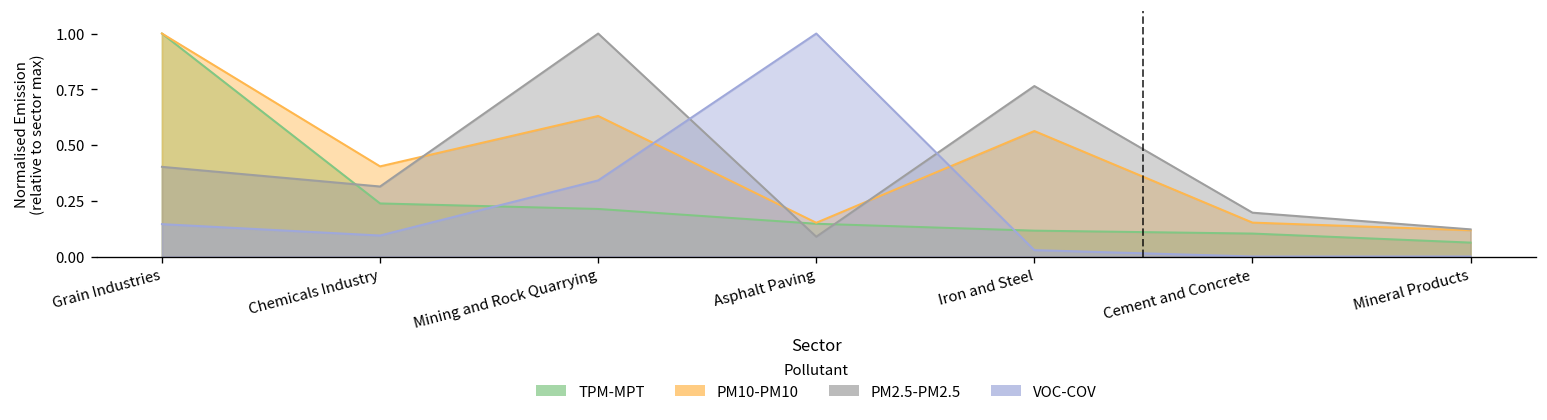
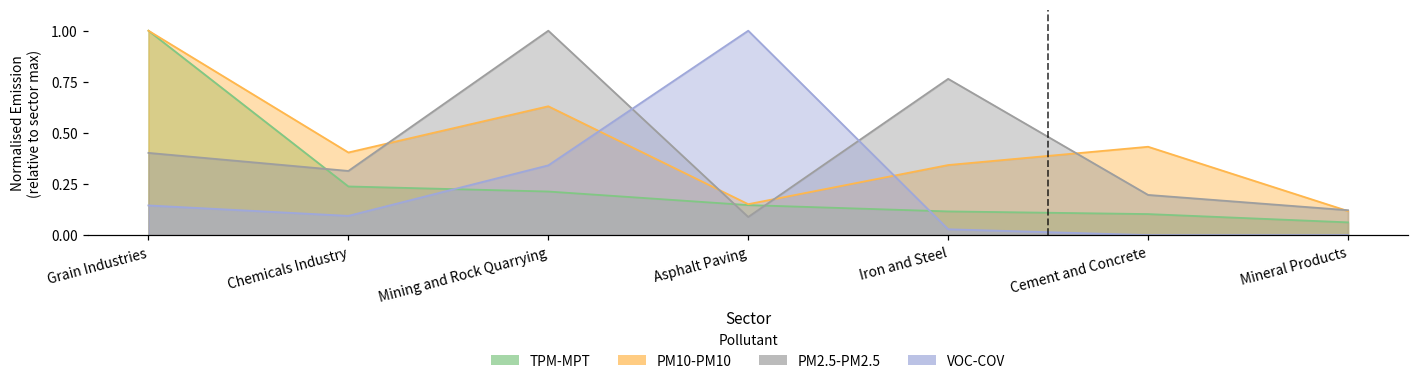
PM10-PM10, Iron and Steel: 0.56 -> 0.34
PM10-PM10, Cement and Concrete: 0.15 -> 0.43
